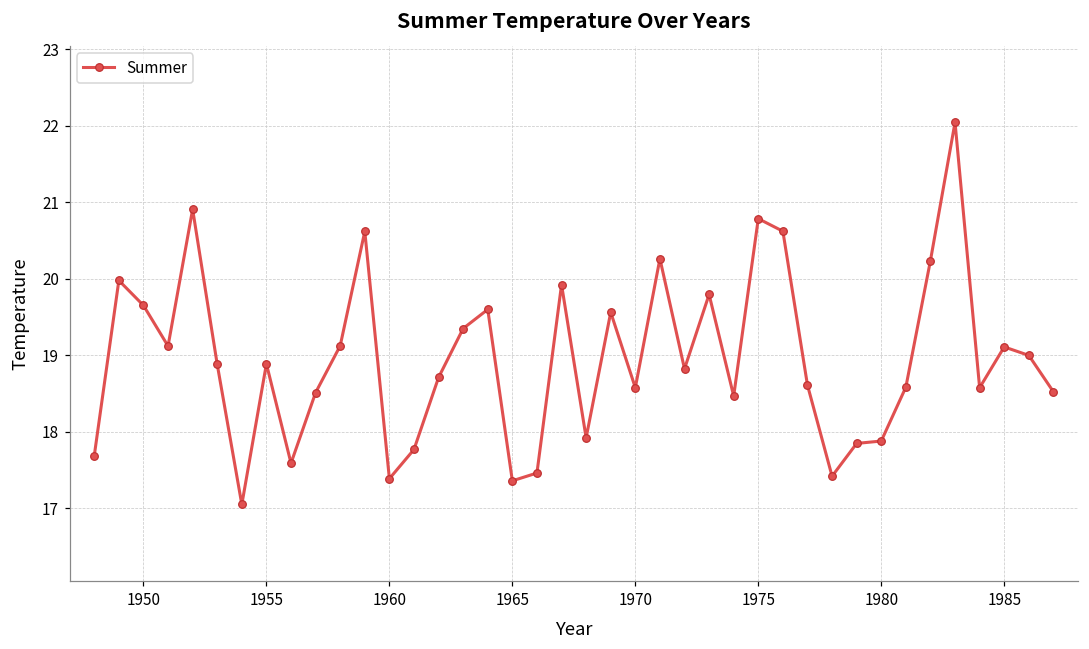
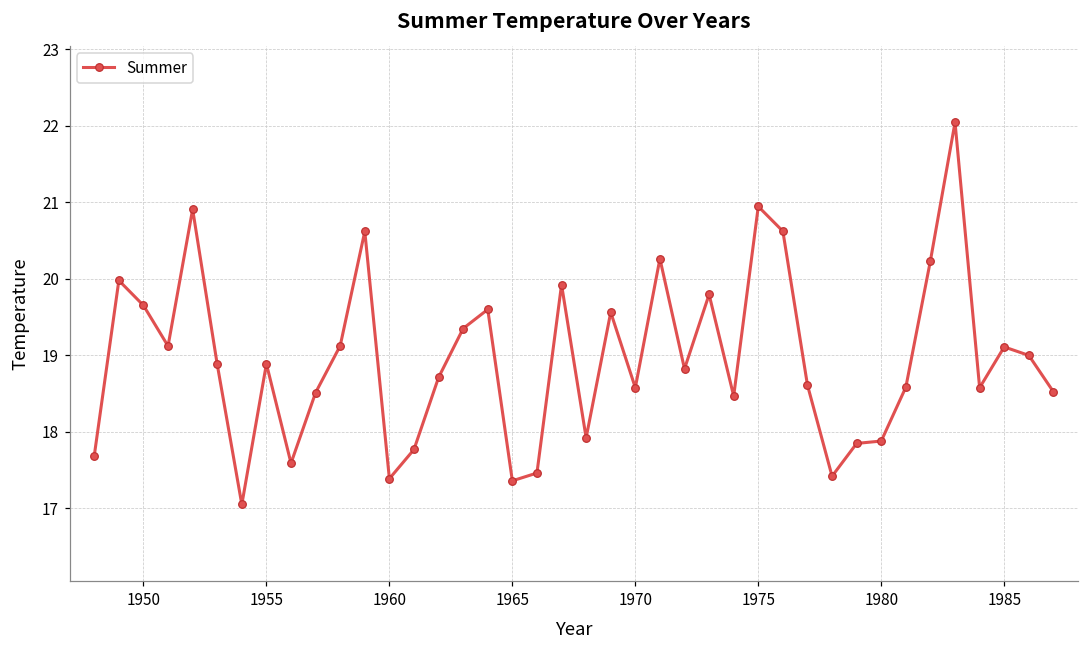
1975: 20.8 -> 20.9
